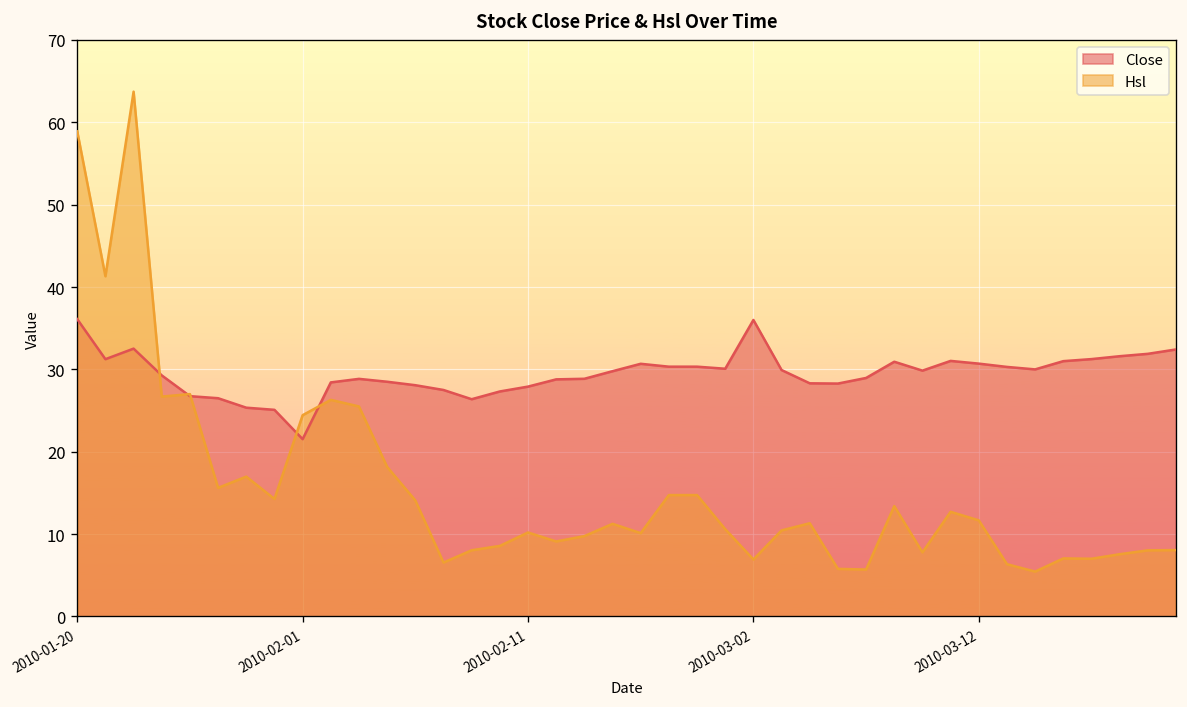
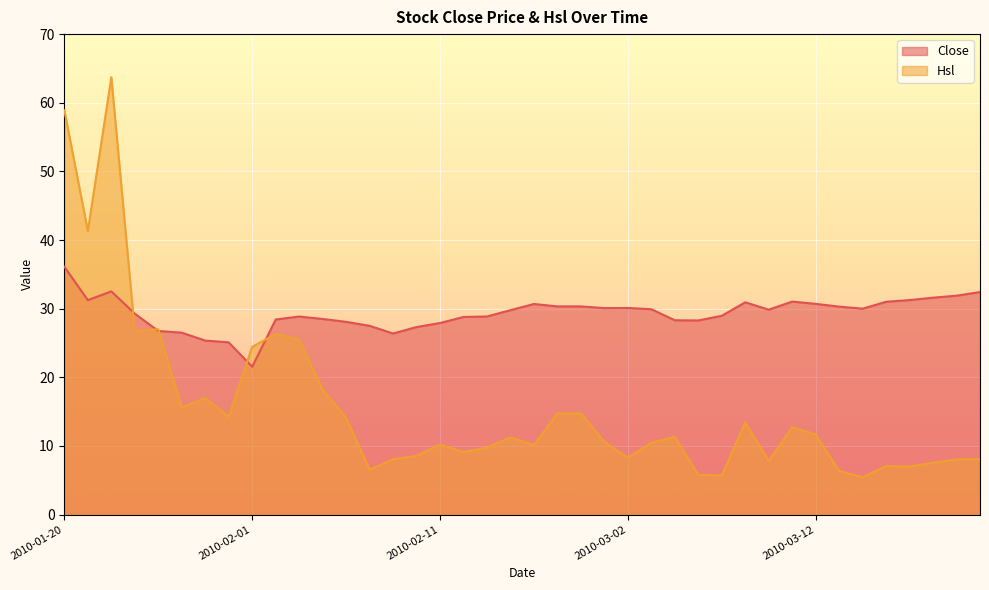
Close, 2010-03-02: 36 -> 30
Hsl, 2010-03-02: 7 -> 8
